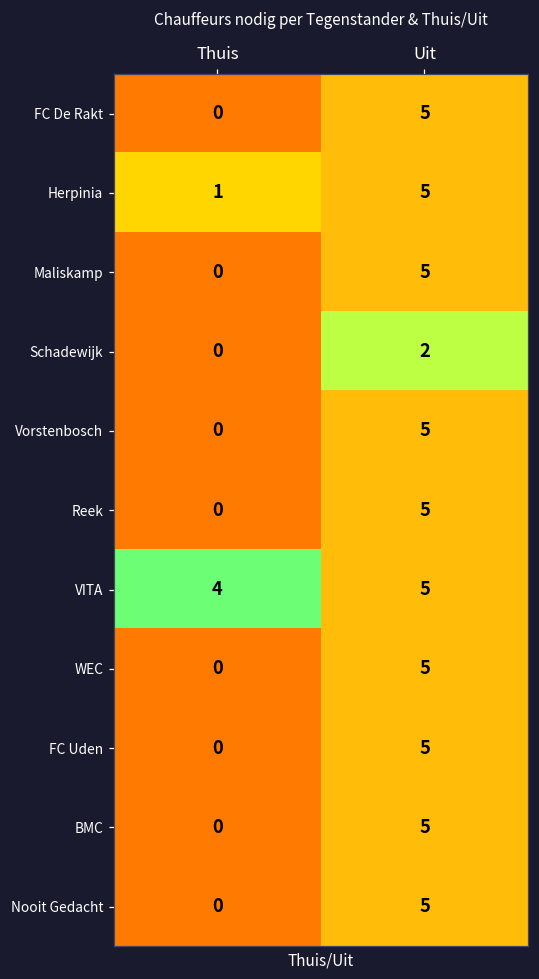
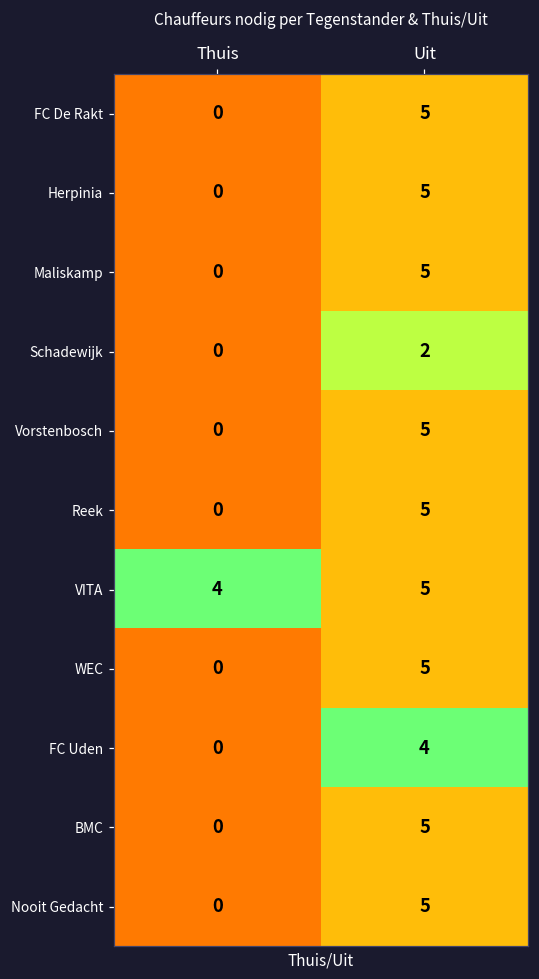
Herpinia, Thuis: 1 -> 0
FC Uden, Uit: 5 -> 4
